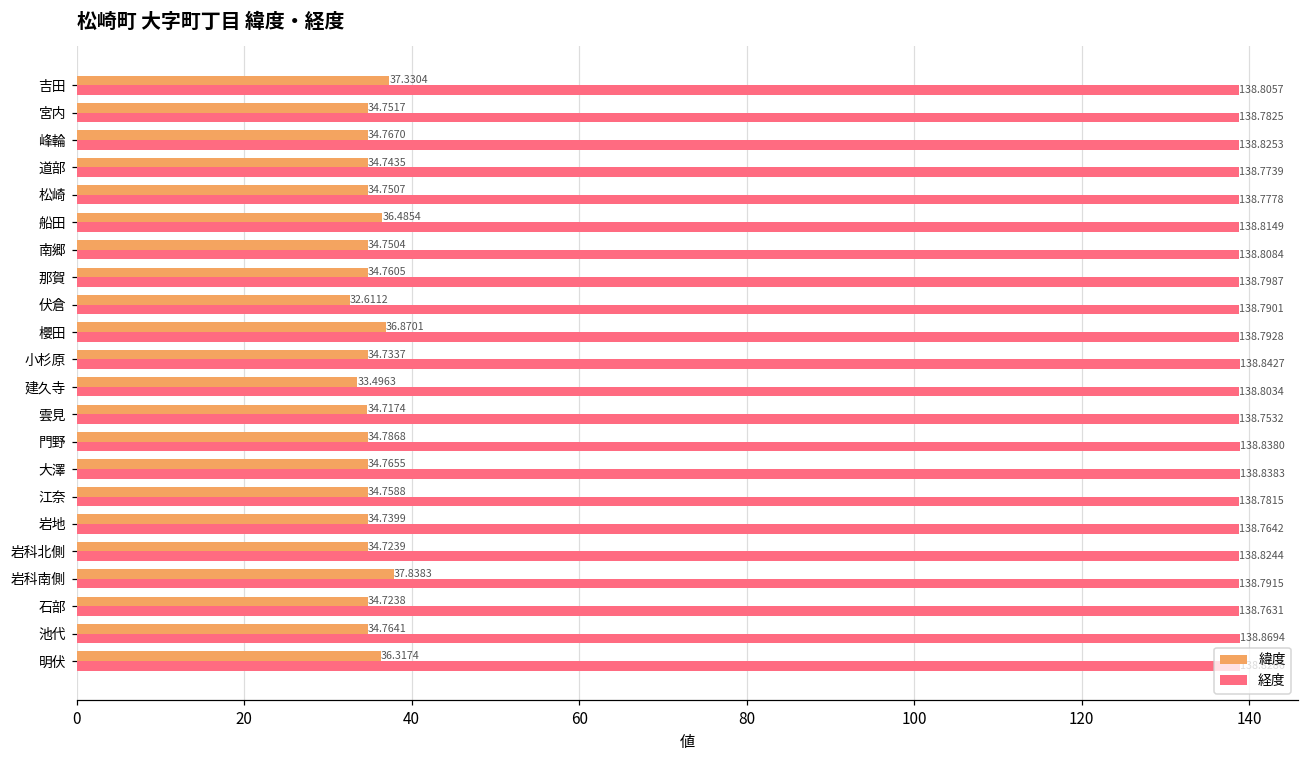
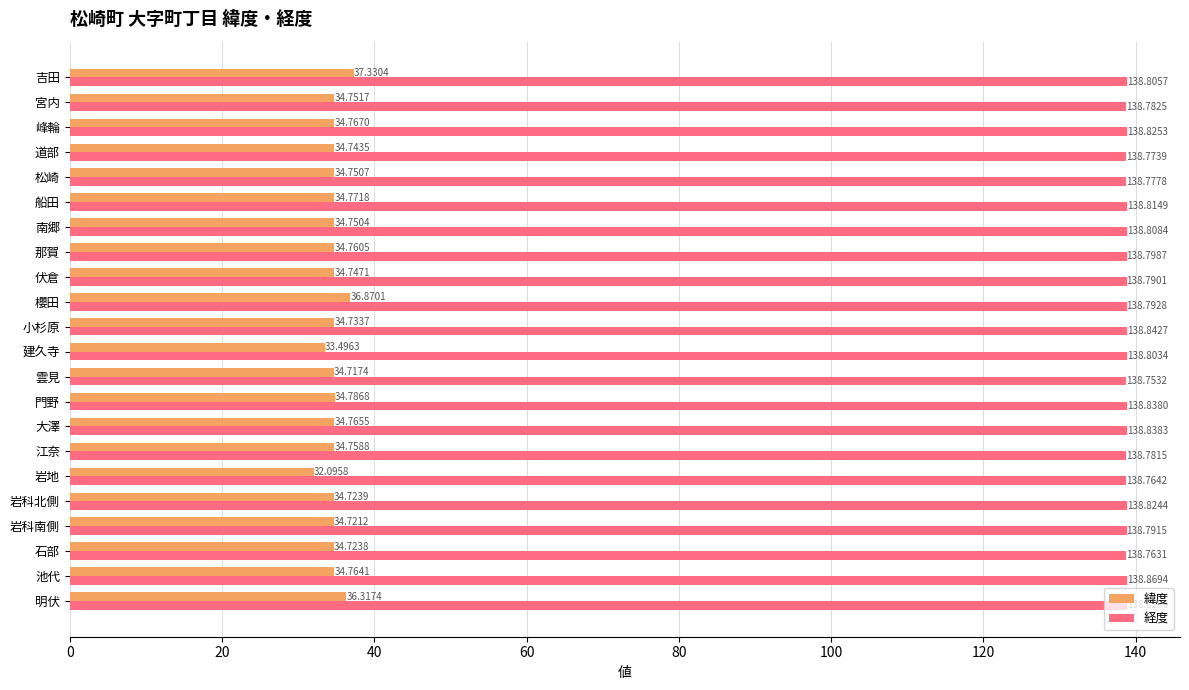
緯度, 船田: 36.4854 -> 34.7718
緯度, 伏倉: 32.6112 -> 34.7471
緯度, 岩地: 34.7399 -> 32.0958
緯度, 岩科南側: 37.8383 -> 34.7212
